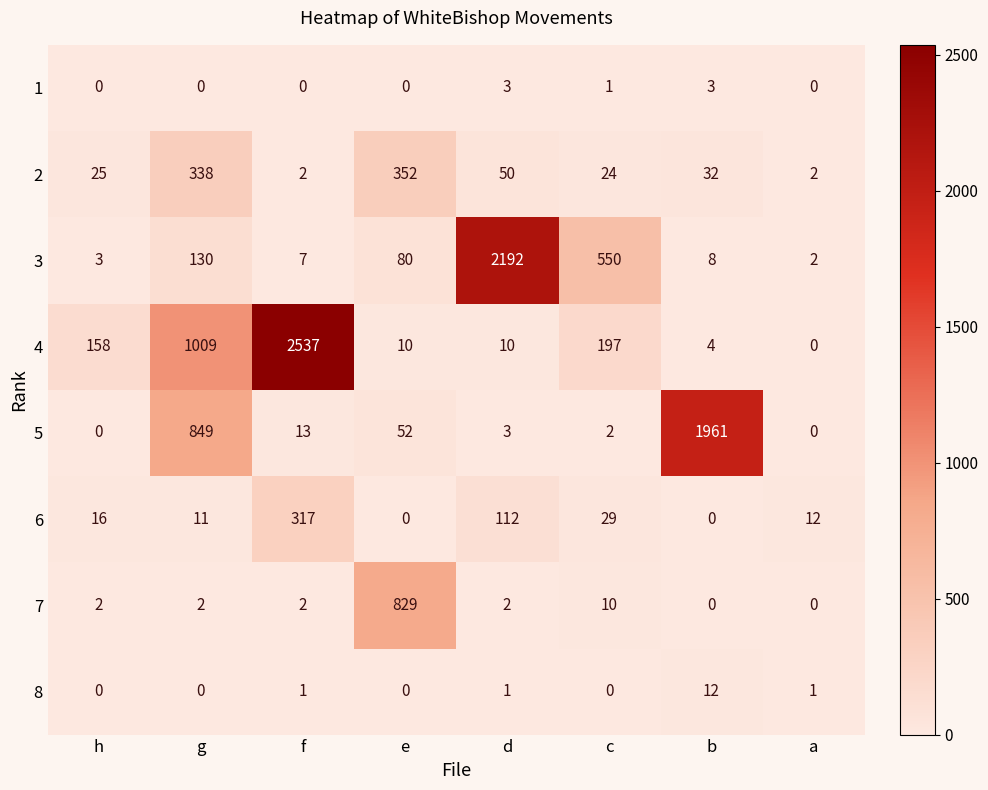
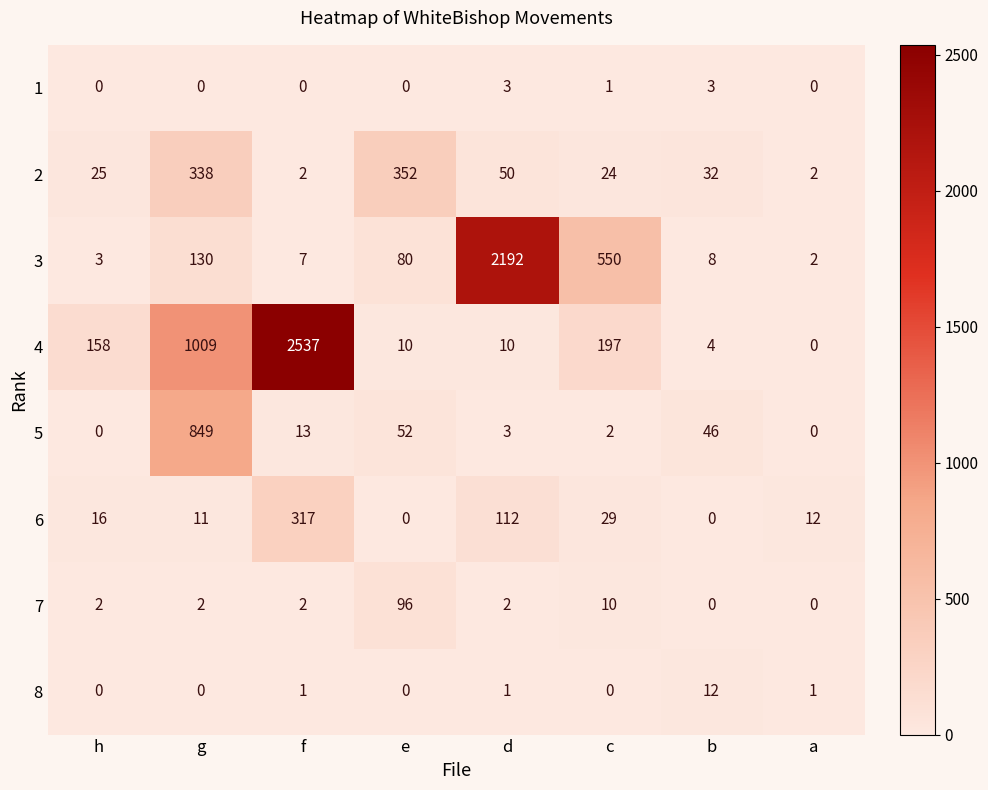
5, b: 1961 -> 46
7, e: 829 -> 96
